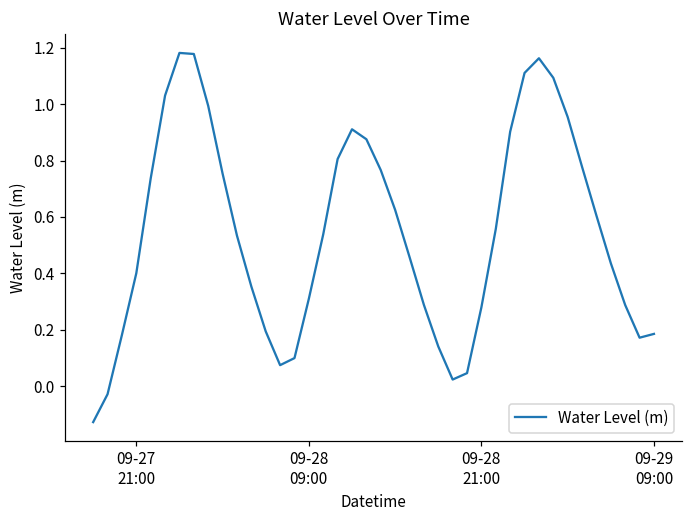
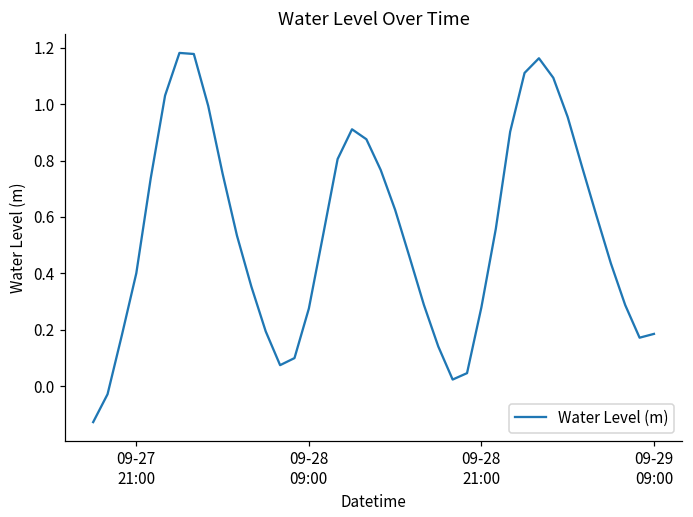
09-28 09:00: 0.31 -> 0.27
